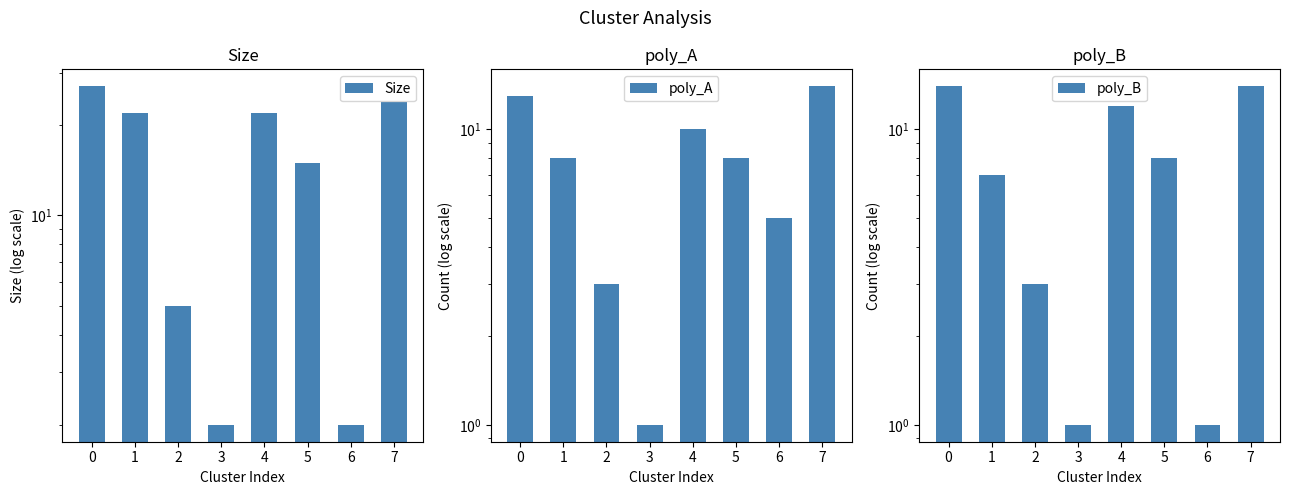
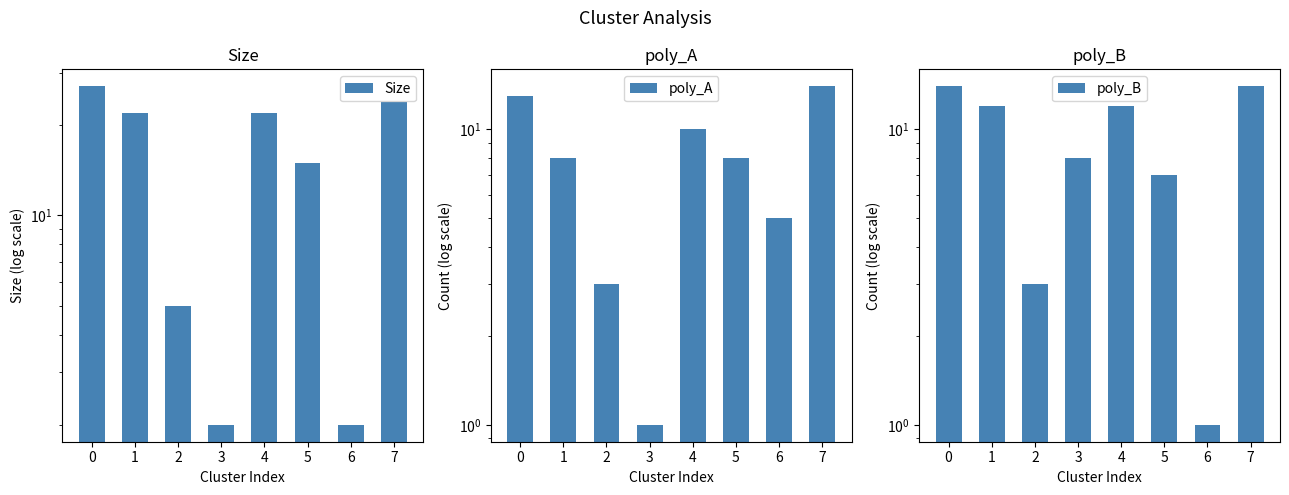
poly_B, 1: 7 -> 12
poly_B, 3: 1 -> 8
poly_B, 5: 8 -> 7
